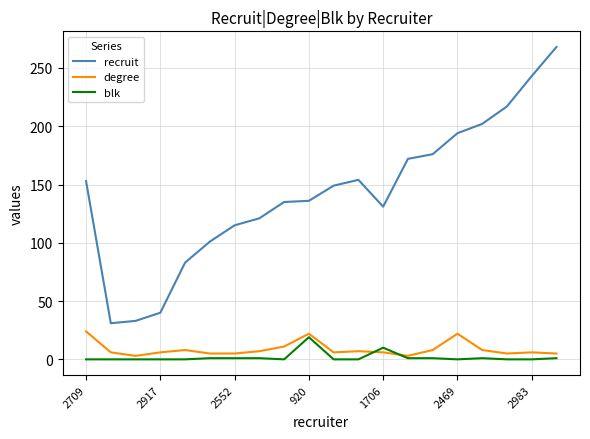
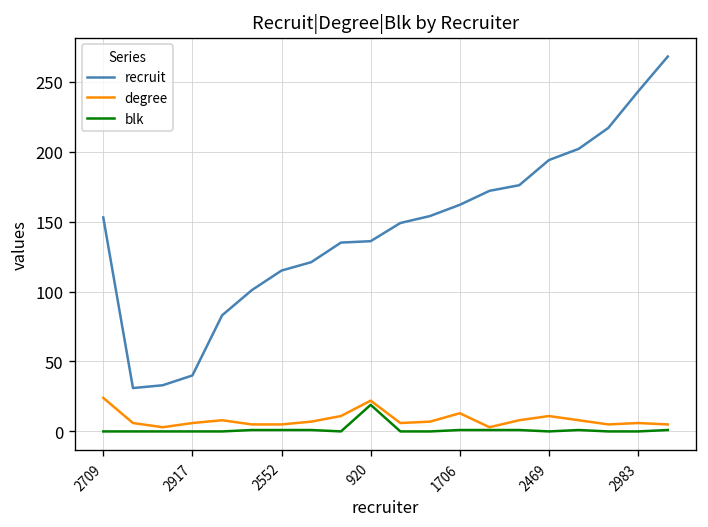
recruit, 1706: 131 -> 162
degree, 1706: 6 -> 13
blk, 1706: 10 -> 1
degree, 2469: 22 -> 11
